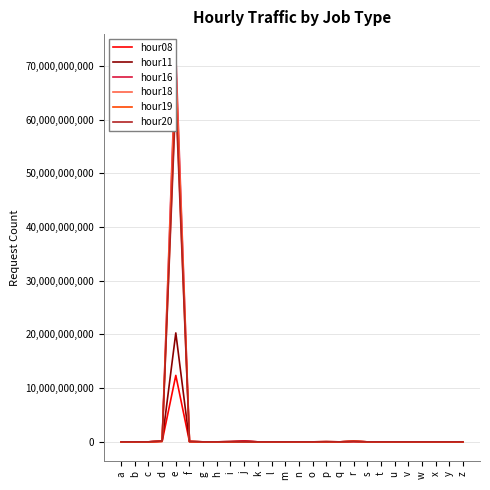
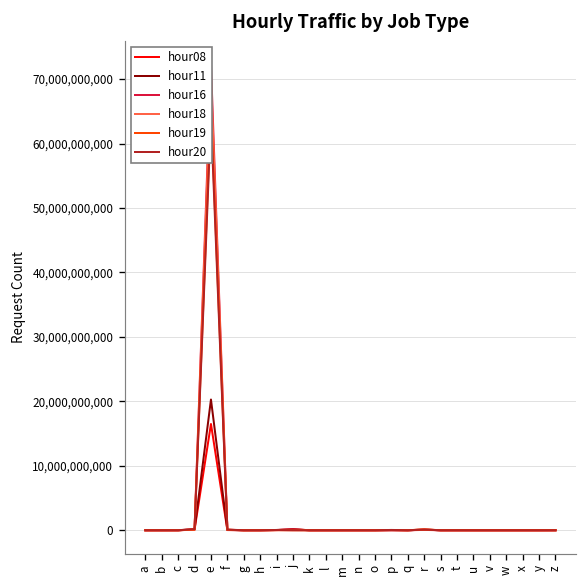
hour08, e: 12,000,000,000 -> 16,000,000,000
